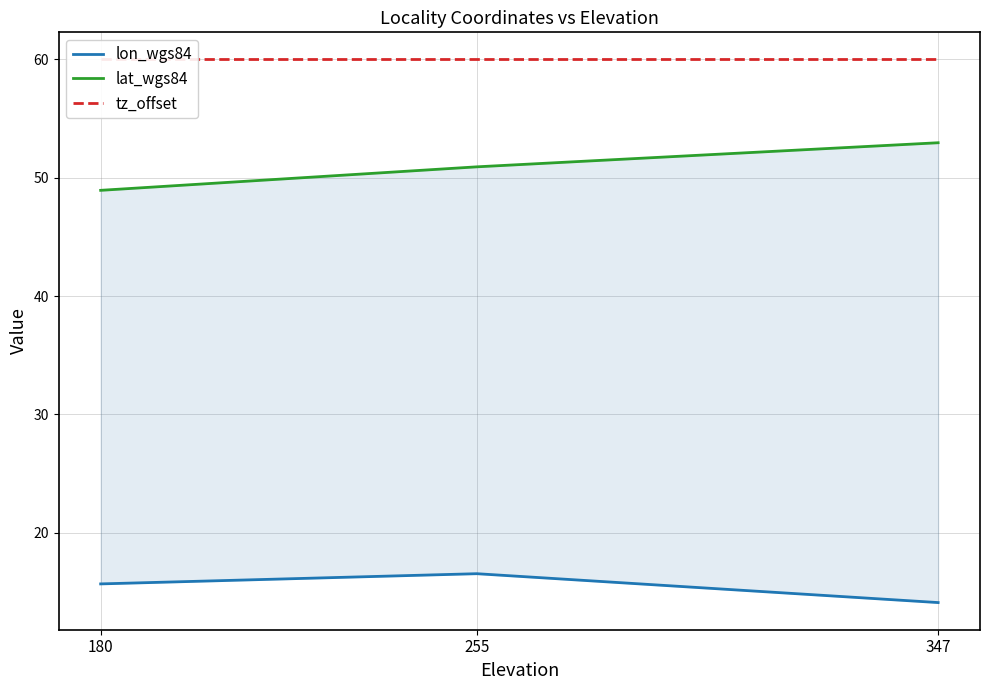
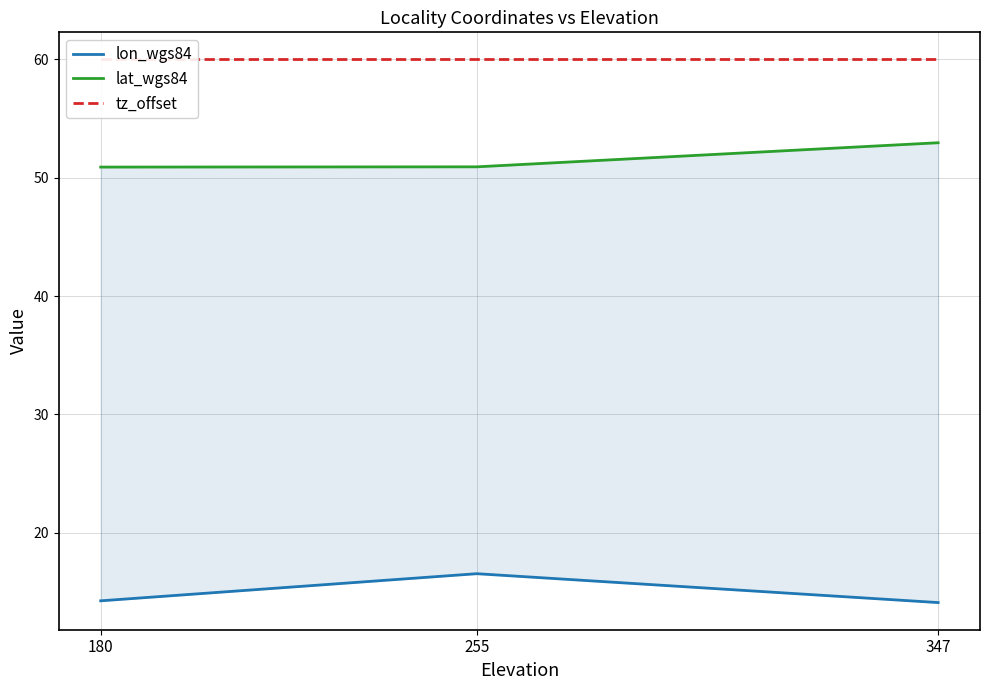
lon_wgs84, 180: 15.7 -> 14.2
lat_wgs84, 180: 48.9 -> 50.9
